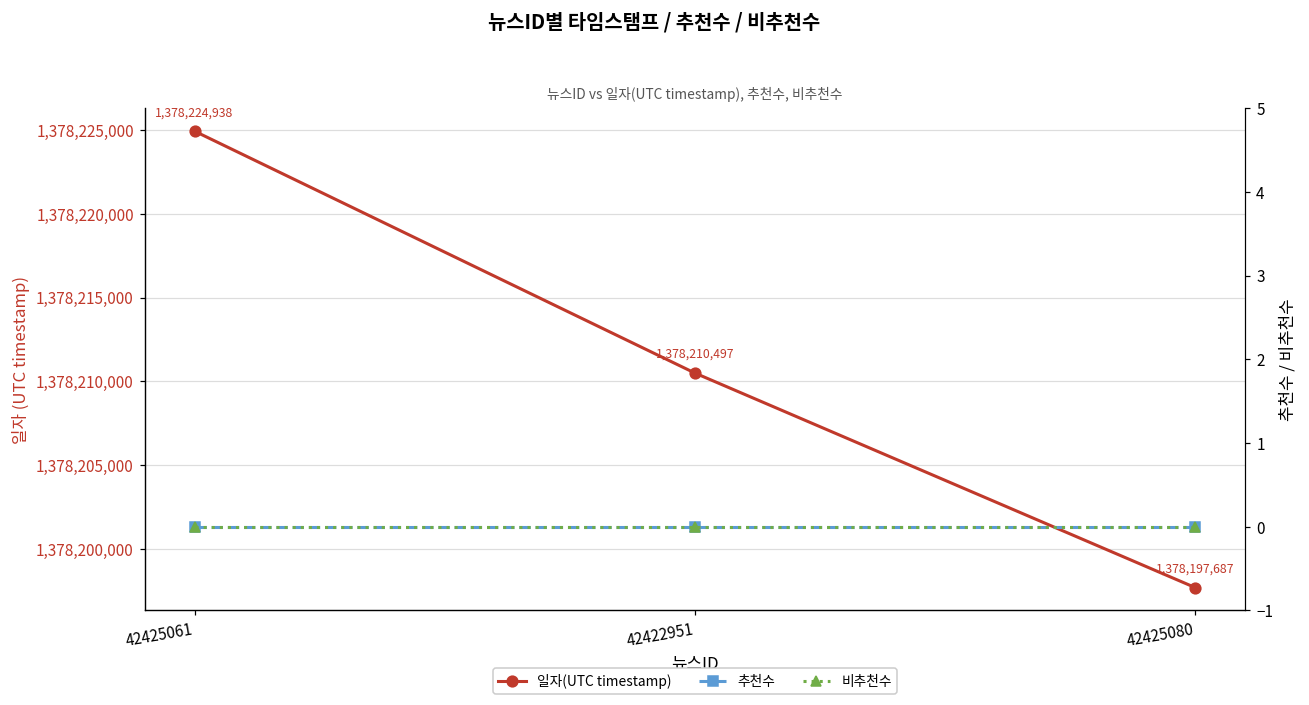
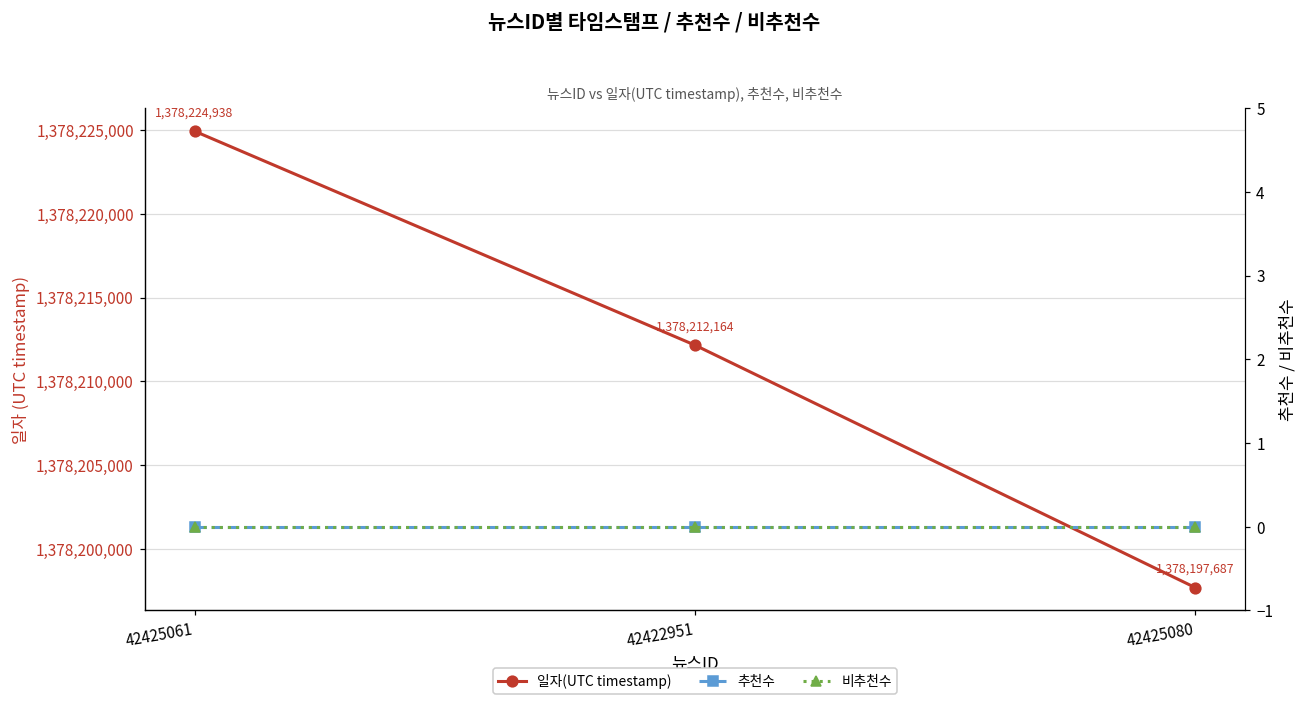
일자(UTC timestamp), 42422951: 1,378,210,497 -> 1,378,212,164
